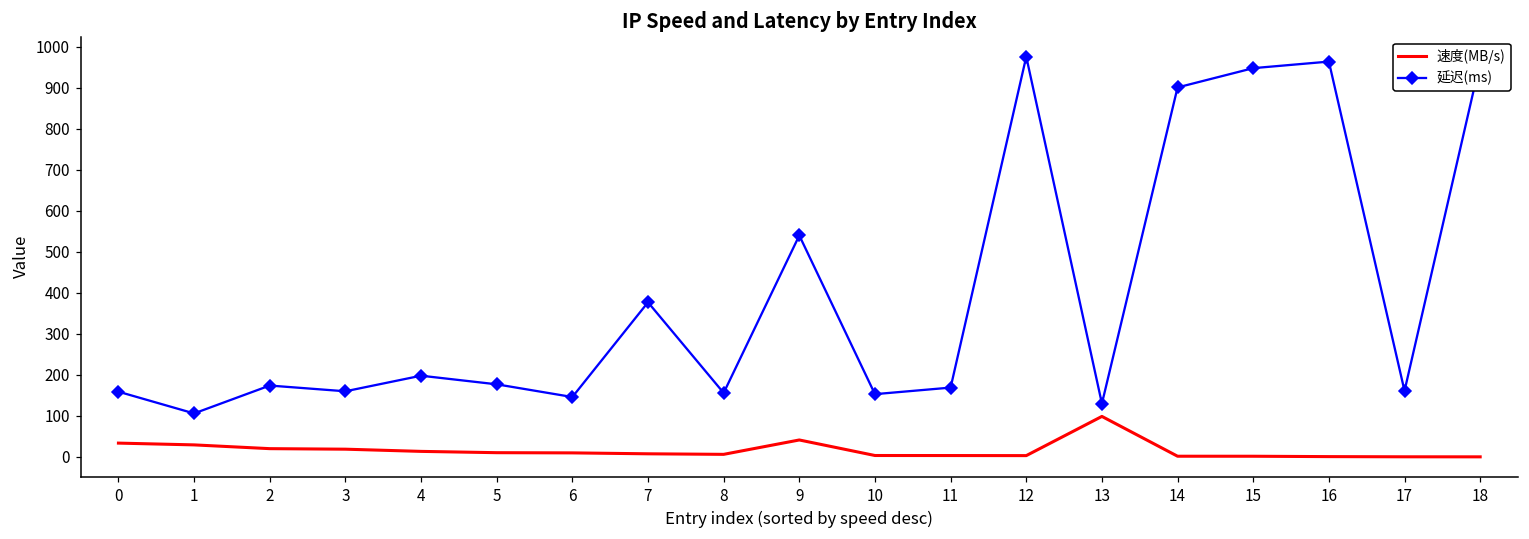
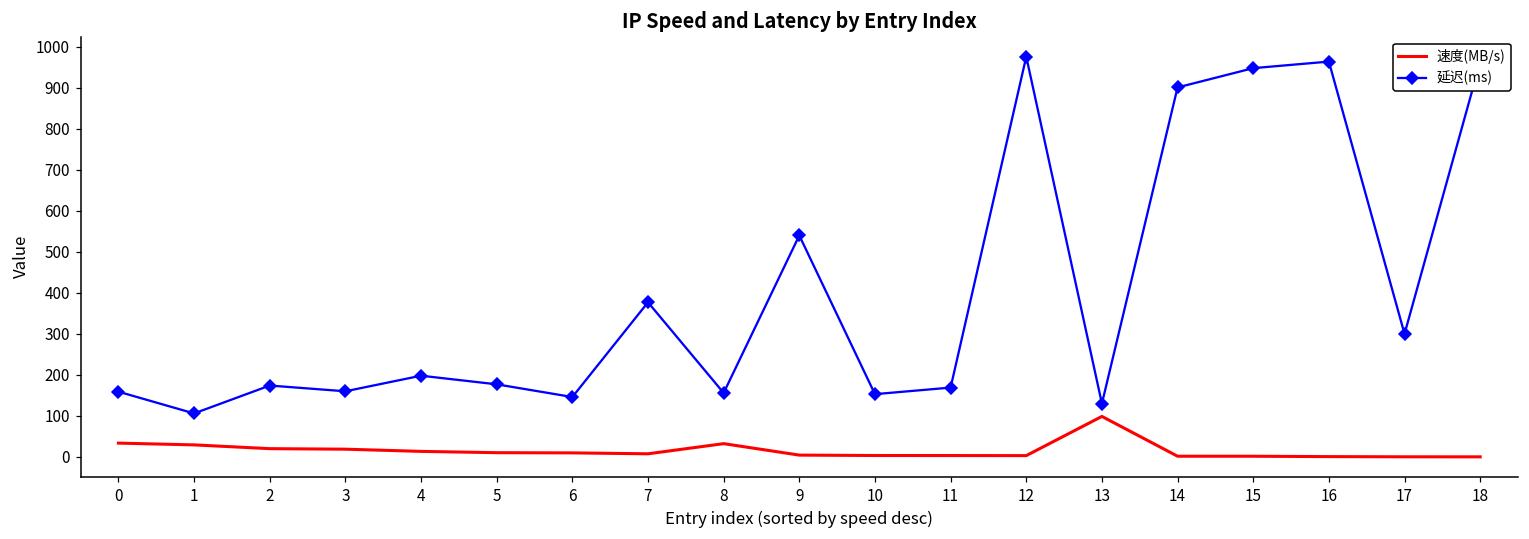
速度(MB/s), 8: 10 -> 30
速度(MB/s), 9: 40 -> 0
延迟(ms), 17: 160 -> 300
